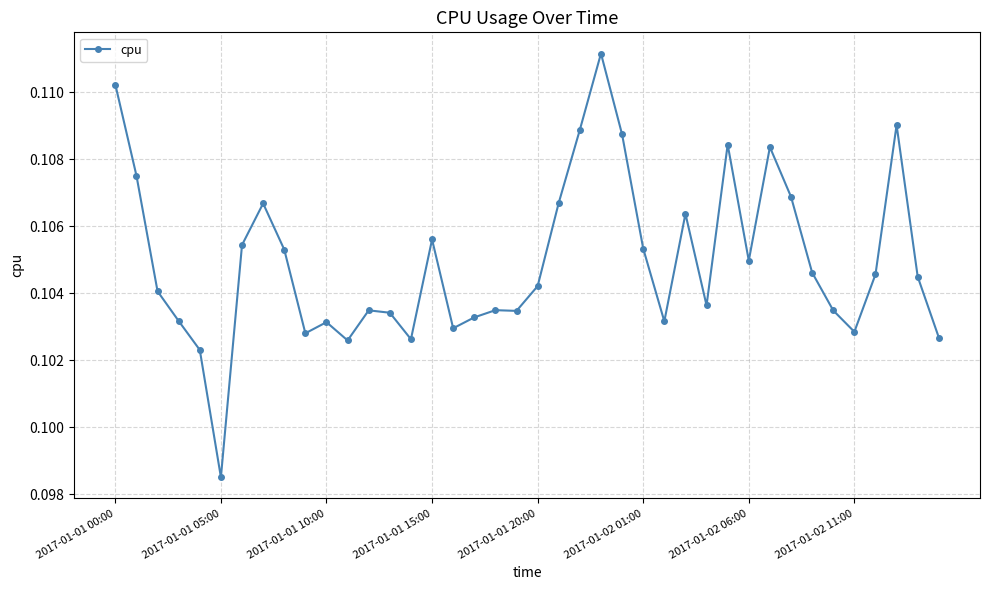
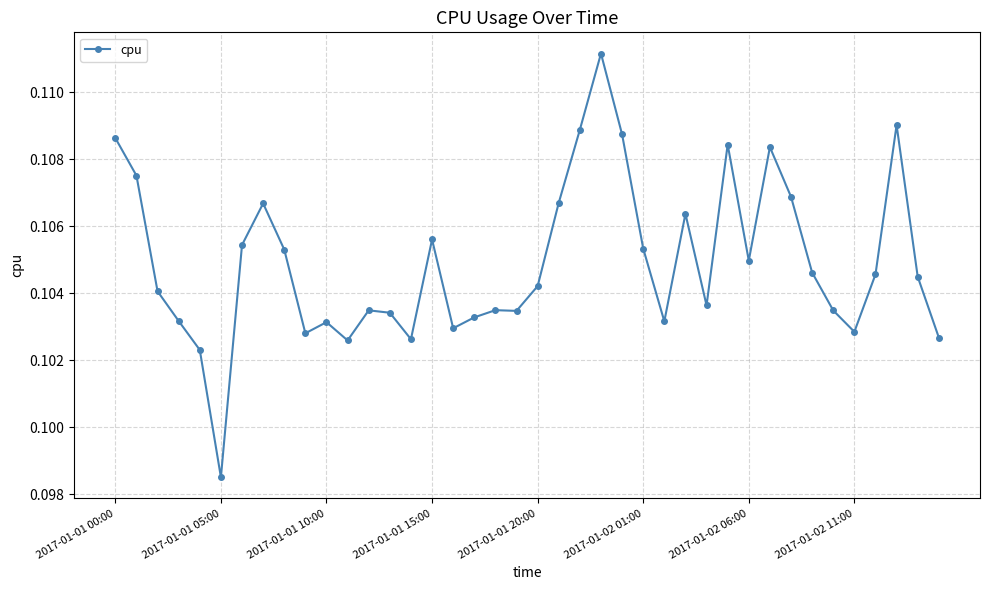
2017-01-01 00:00: 0.1102 -> 0.1086
